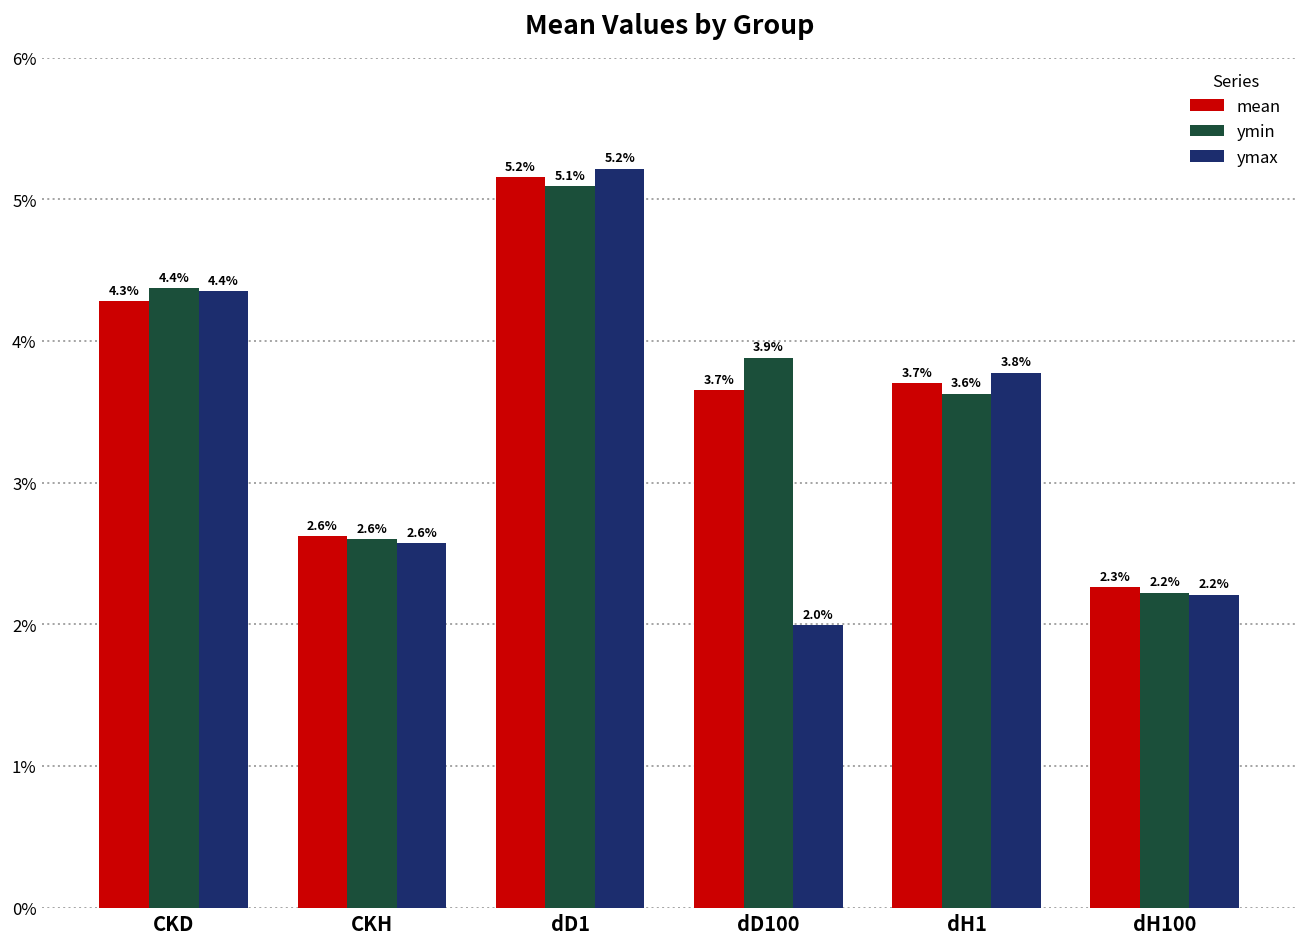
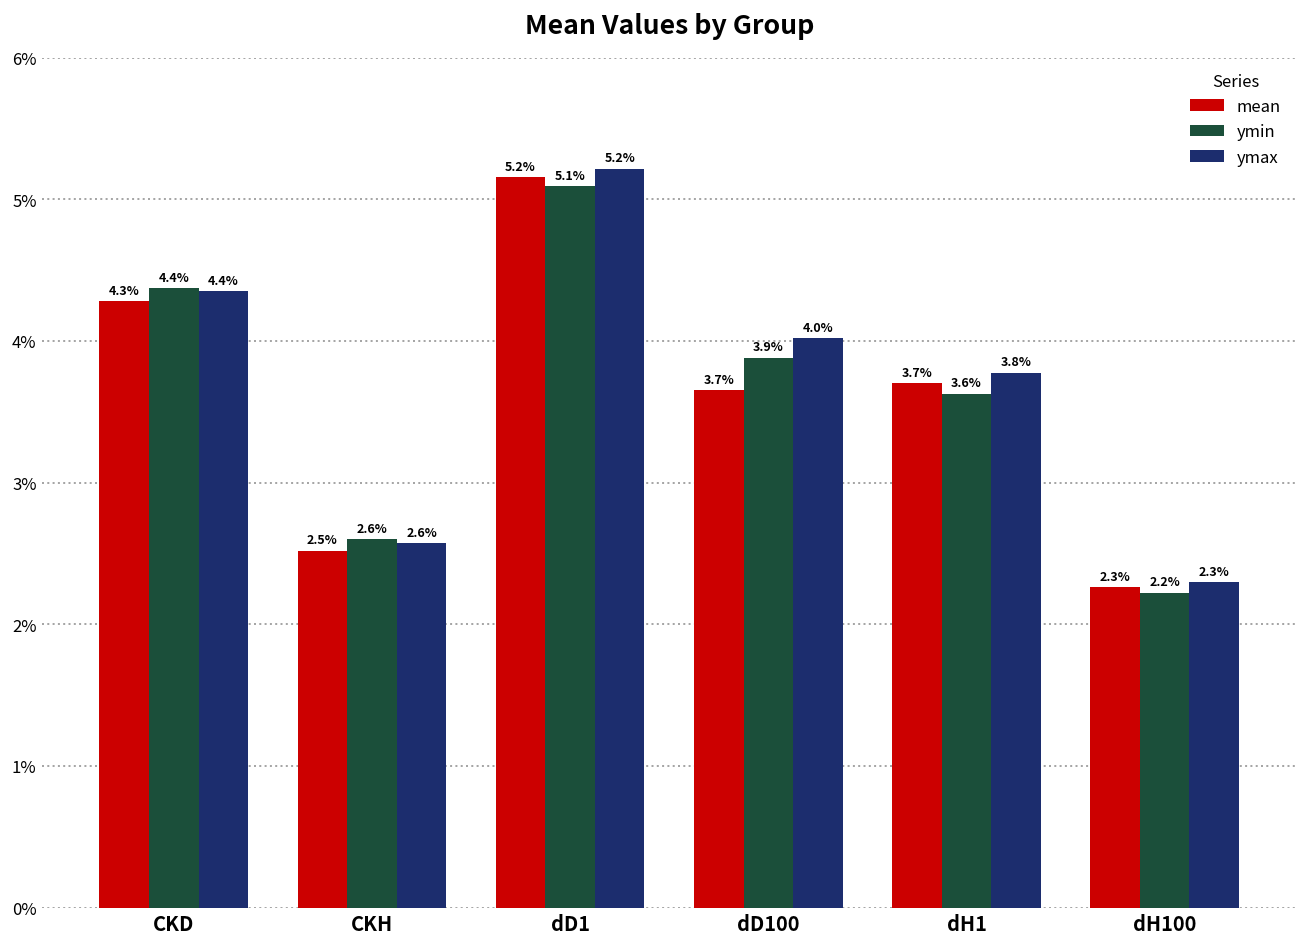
mean, CKH: 2.6% -> 2.5%
ymax, dD100: 2.0% -> 4.0%
ymax, dH100: 2.2% -> 2.3%
